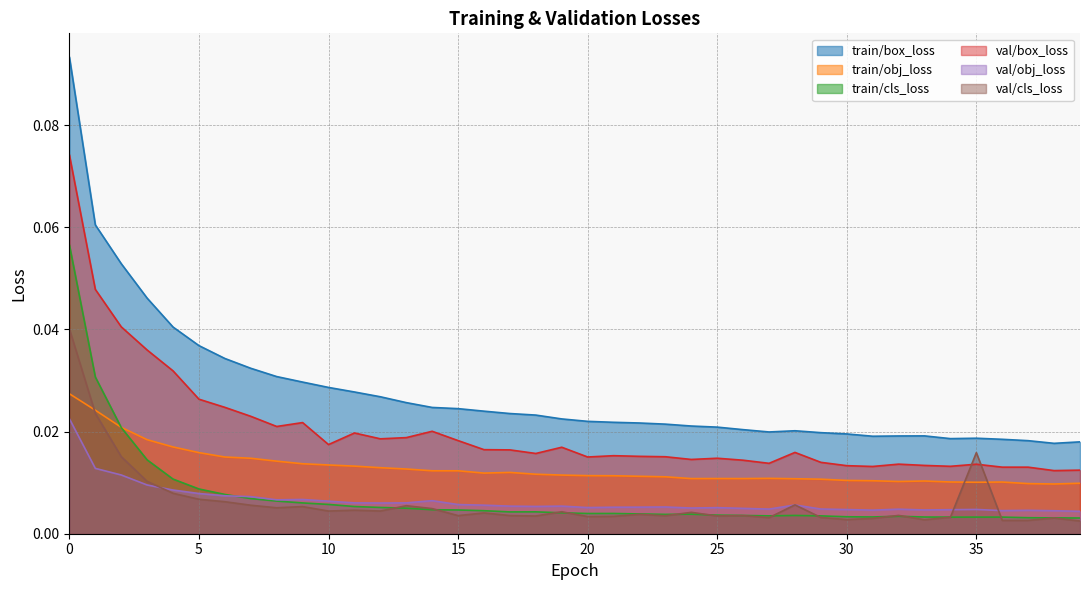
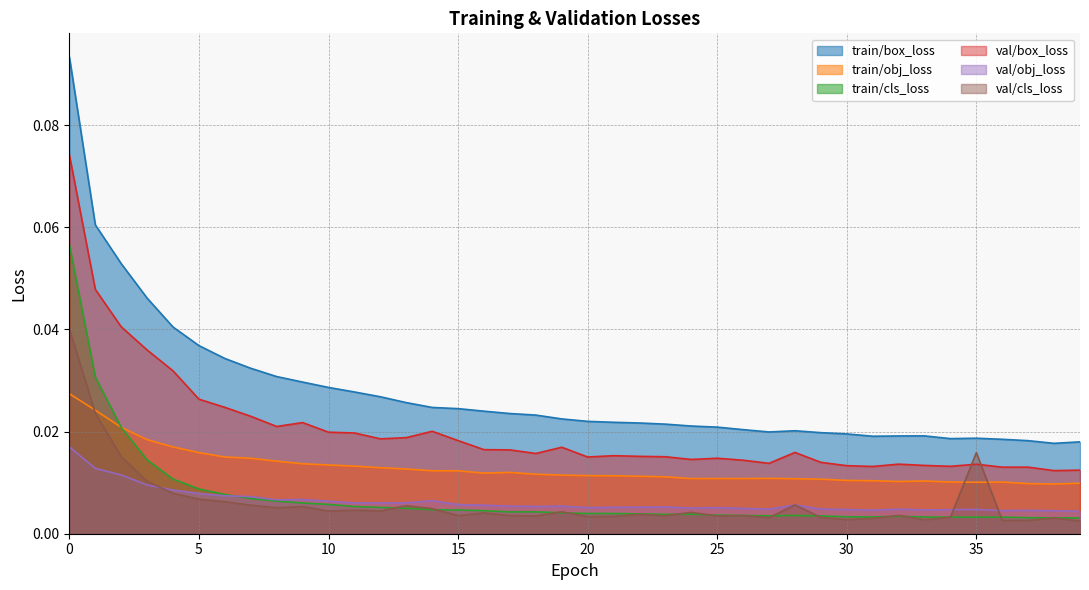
val/obj_loss, 0: 0.023 -> 0.017
val/box_loss, 10: 0.017 -> 0.020
